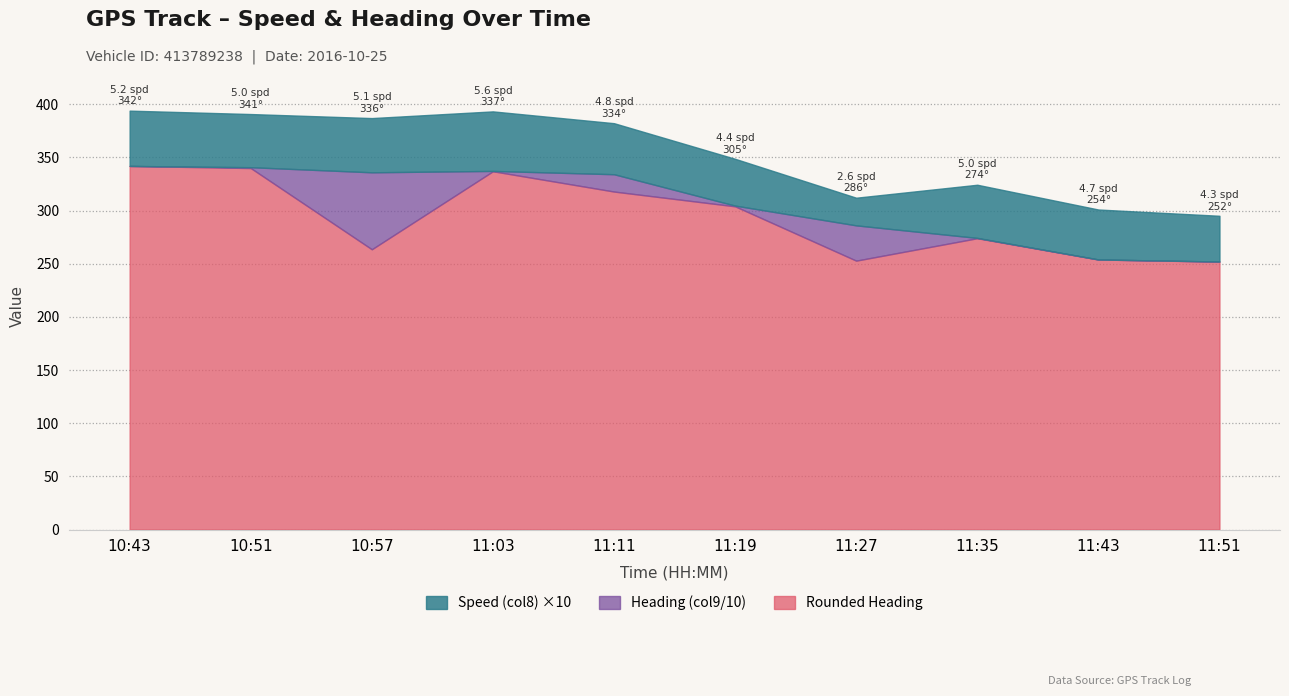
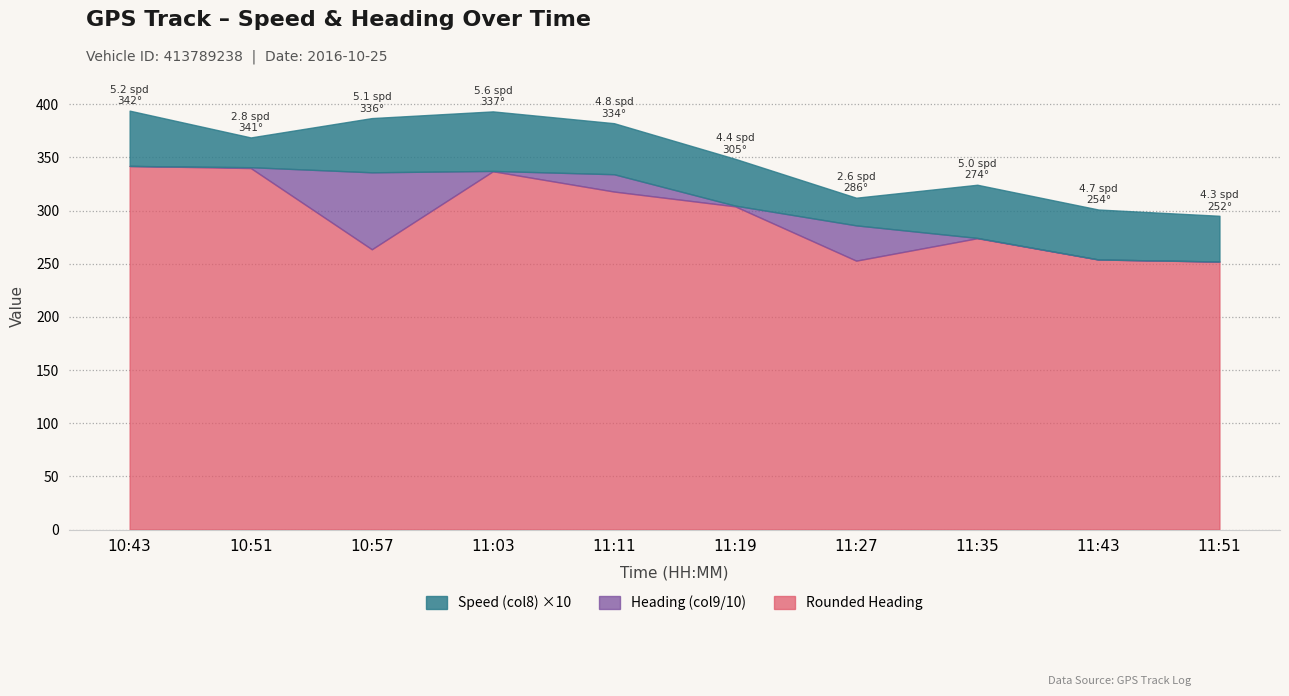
Speed (col8) ×10, 10:51: 5.0 -> 2.8
